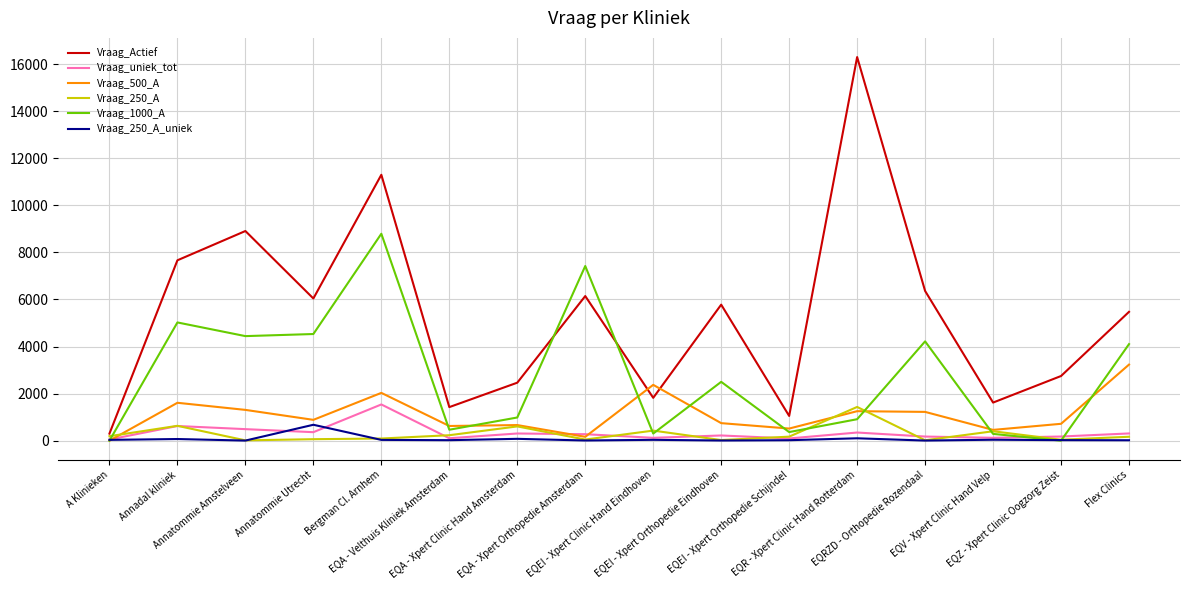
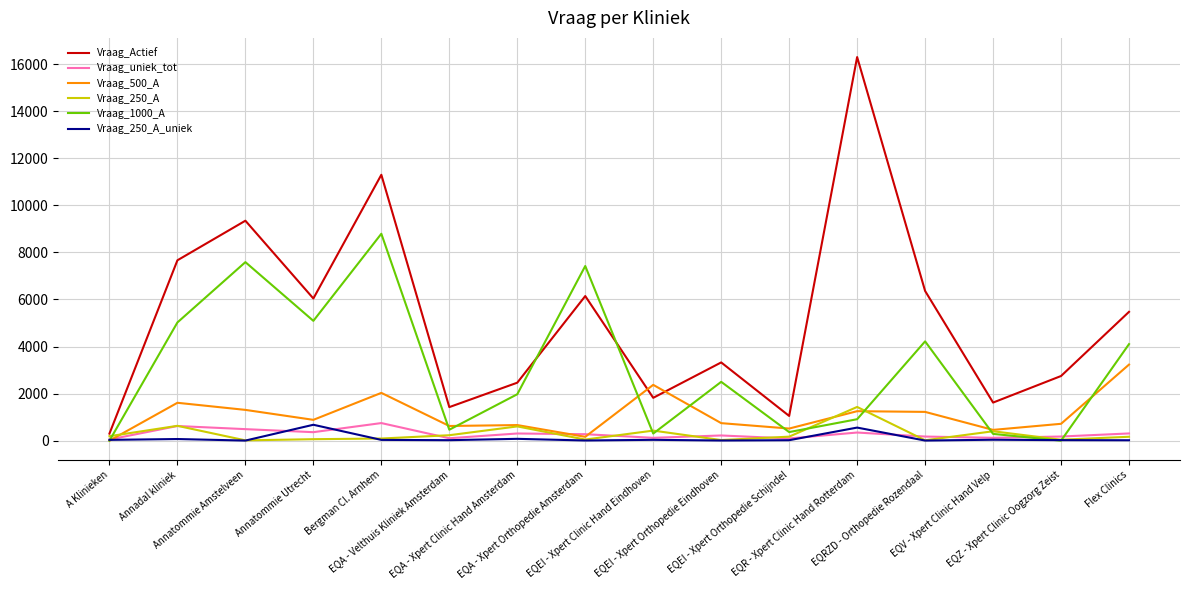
Vraag_Actief, Annatommie Amstelveen: 8900 -> 9300
Vraag_1000_A, Annatommie Amstelveen: 4400 -> 7600
Vraag_1000_A, Annatommie Utrecht: 4500 -> 5100
Vraag_uniek_tot, Bergman Cl. Arnhem: 1500 -> 700
Vraag_1000_A, EQA - Xpert Clinic Hand Amsterdam: 1000 -> 2000
Vraag_Actief, EQEI - Xpert Orthopedie Eindhoven: 5800 -> 3300
Vraag_250_A_uniek, EQR - Xpert Clinic Hand Rotterdam: 100 -> 600
